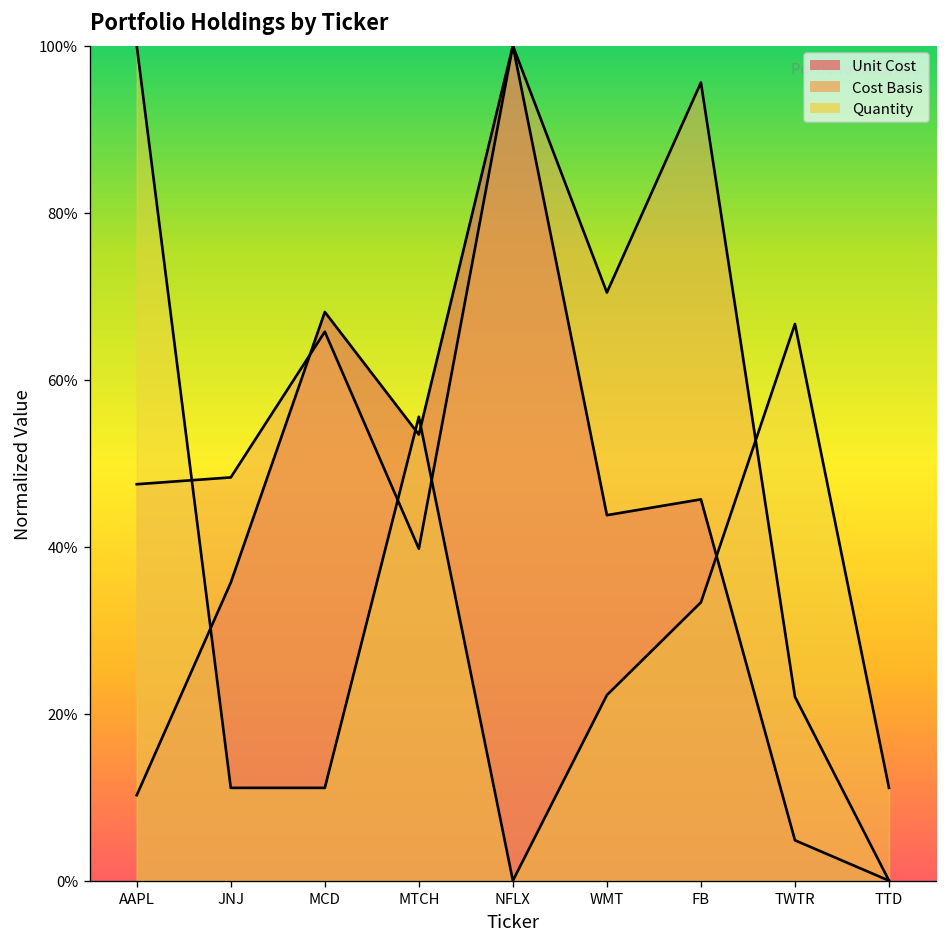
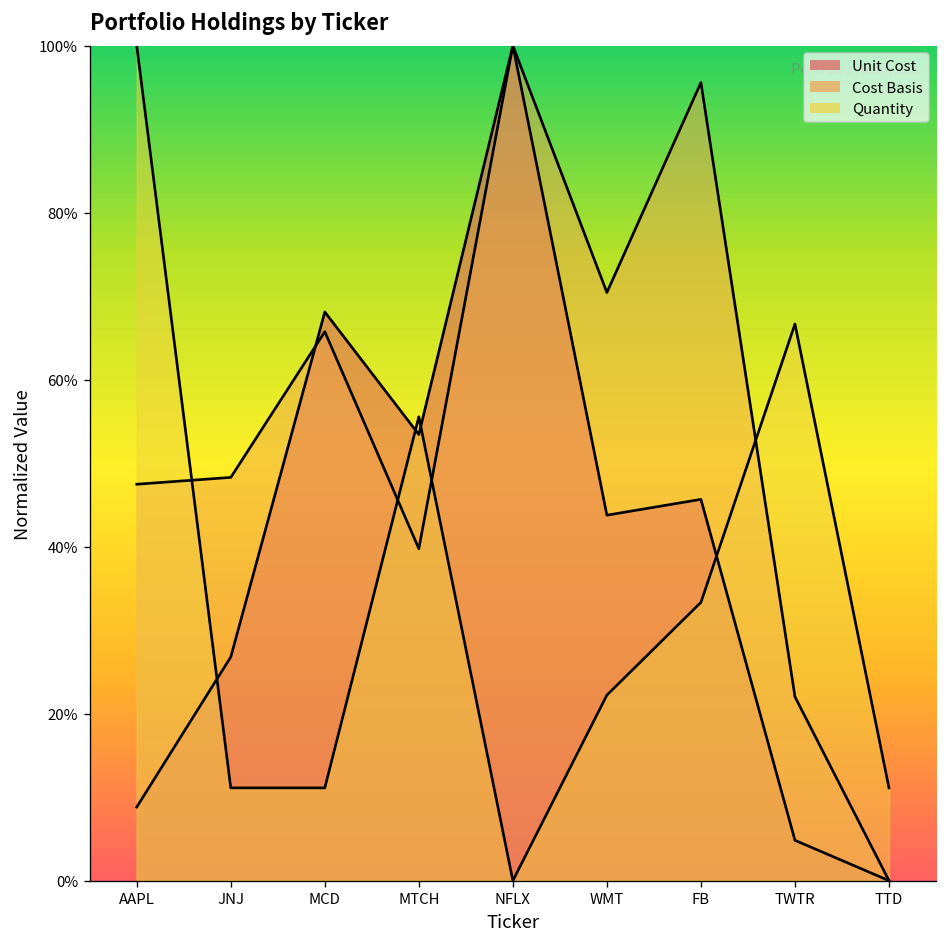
Unit Cost, AAPL: 10% -> 9%
Unit Cost, JNJ: 36% -> 27%
